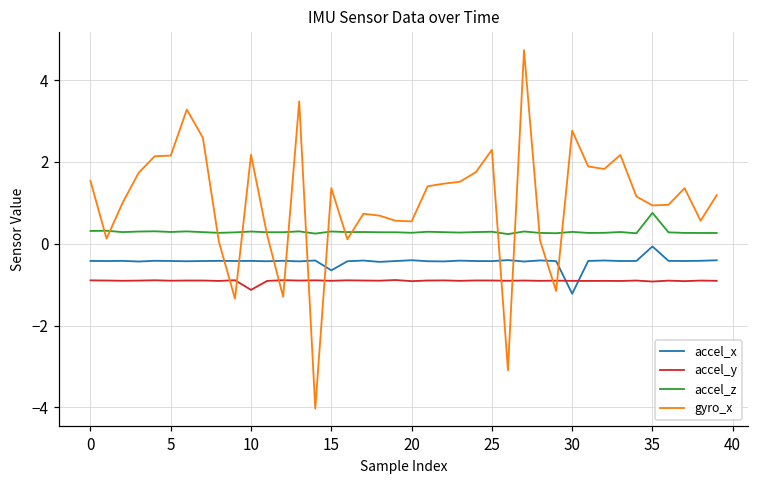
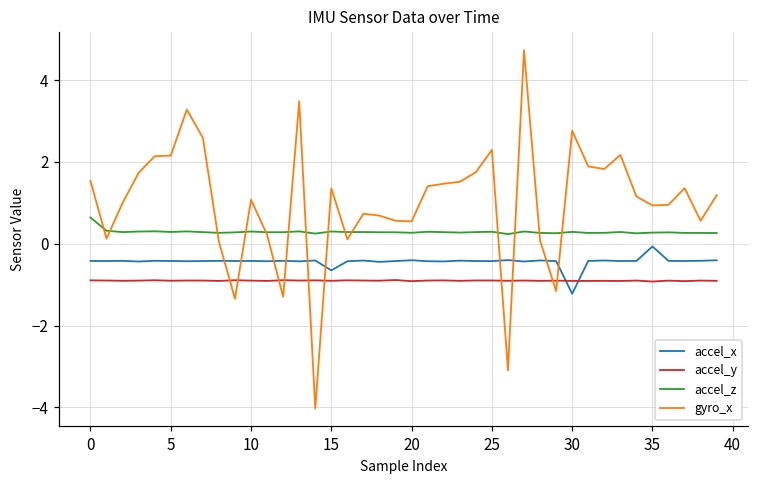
accel_z, 0: 0.3 -> 0.6
accel_y, 10: -1.1 -> -0.9
gyro_x, 10: 2.2 -> 1.1
accel_z, 35: 0.8 -> 0.3
